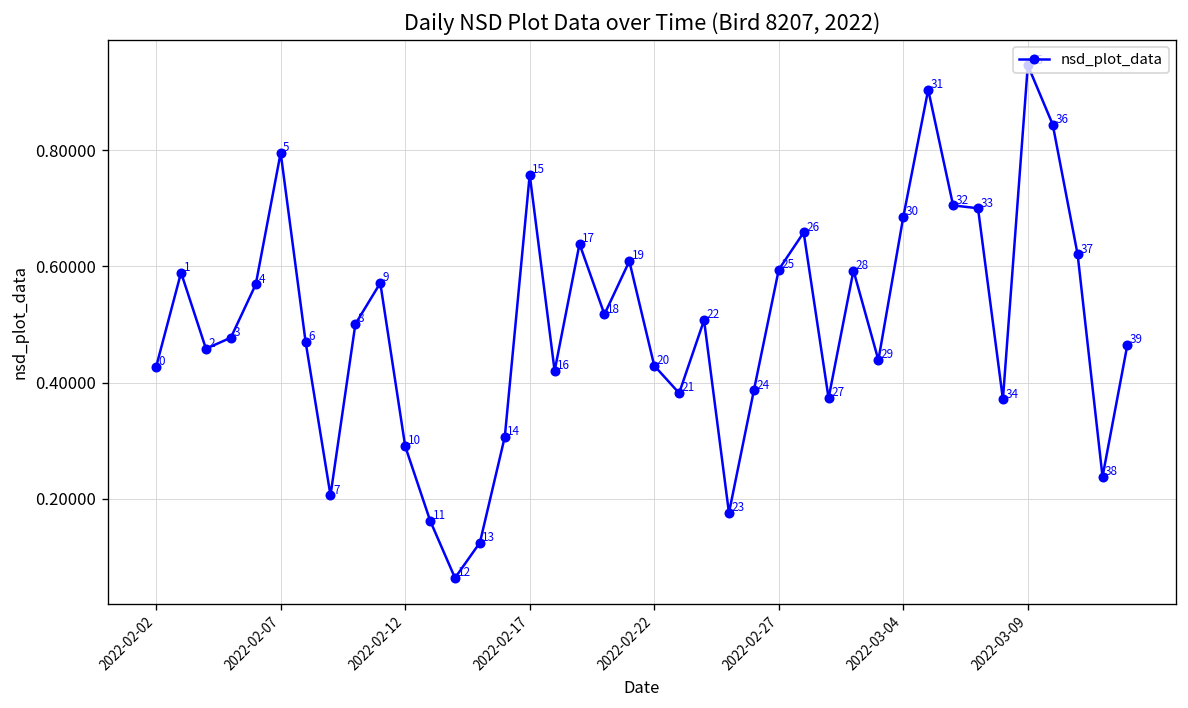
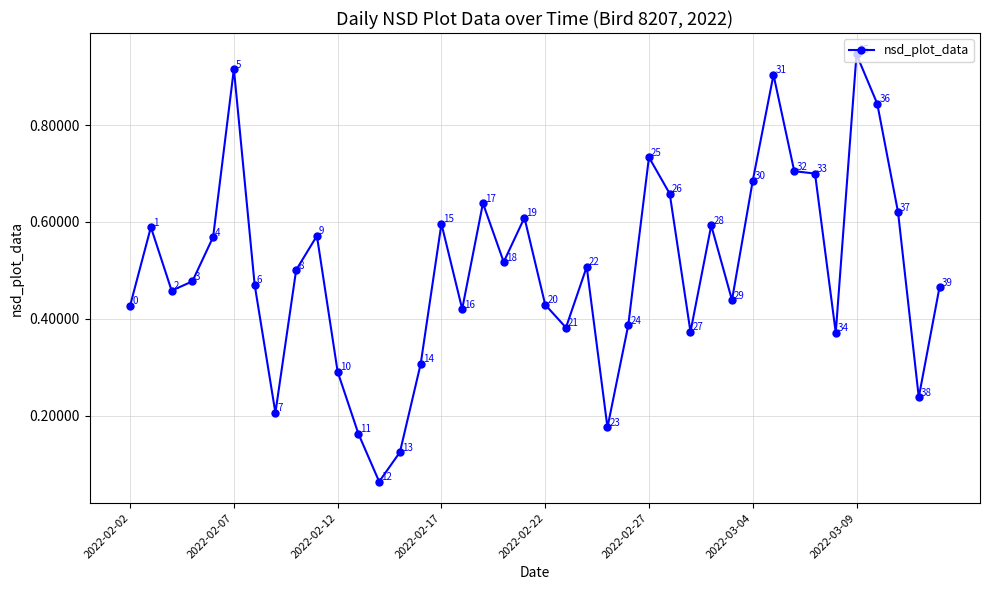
2022-02-07: 0.80 -> 0.92
2022-02-17: 0.76 -> 0.60
2022-02-27: 0.59 -> 0.73
